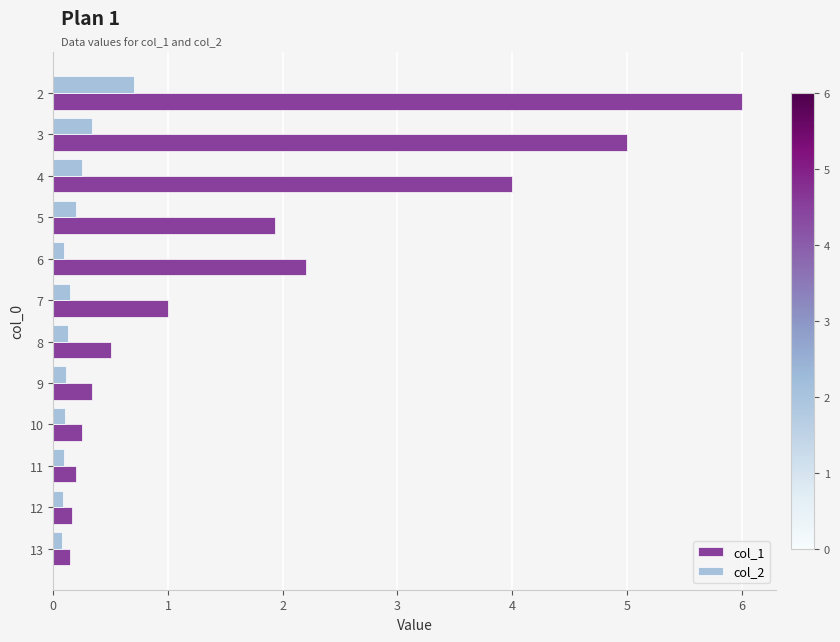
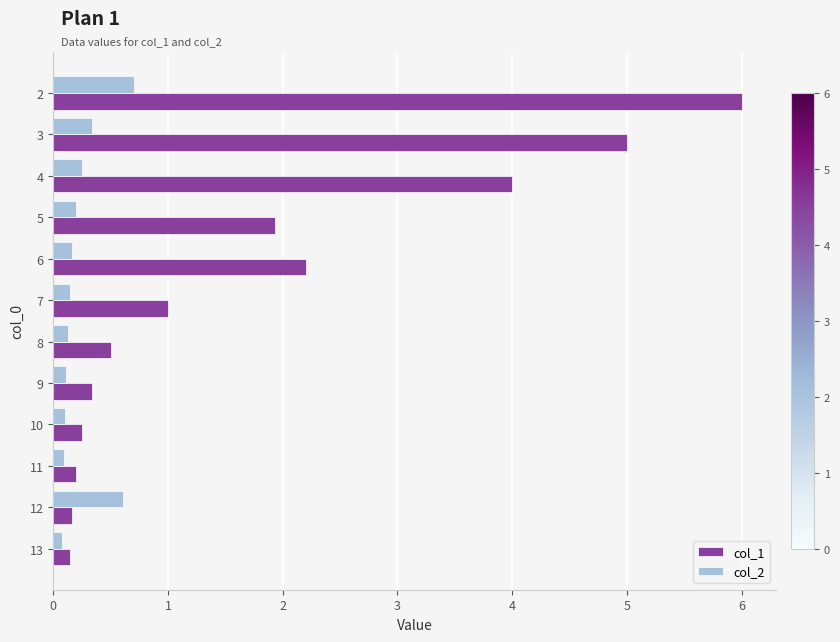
col_2, 6: 0.09 -> 0.17
col_2, 12: 0.08 -> 0.61
